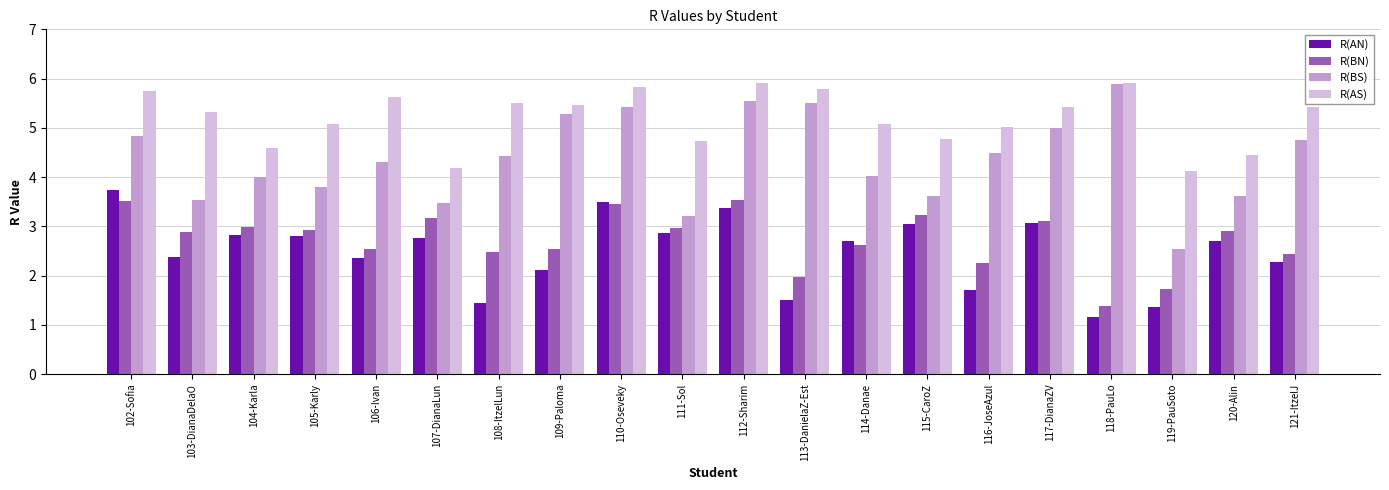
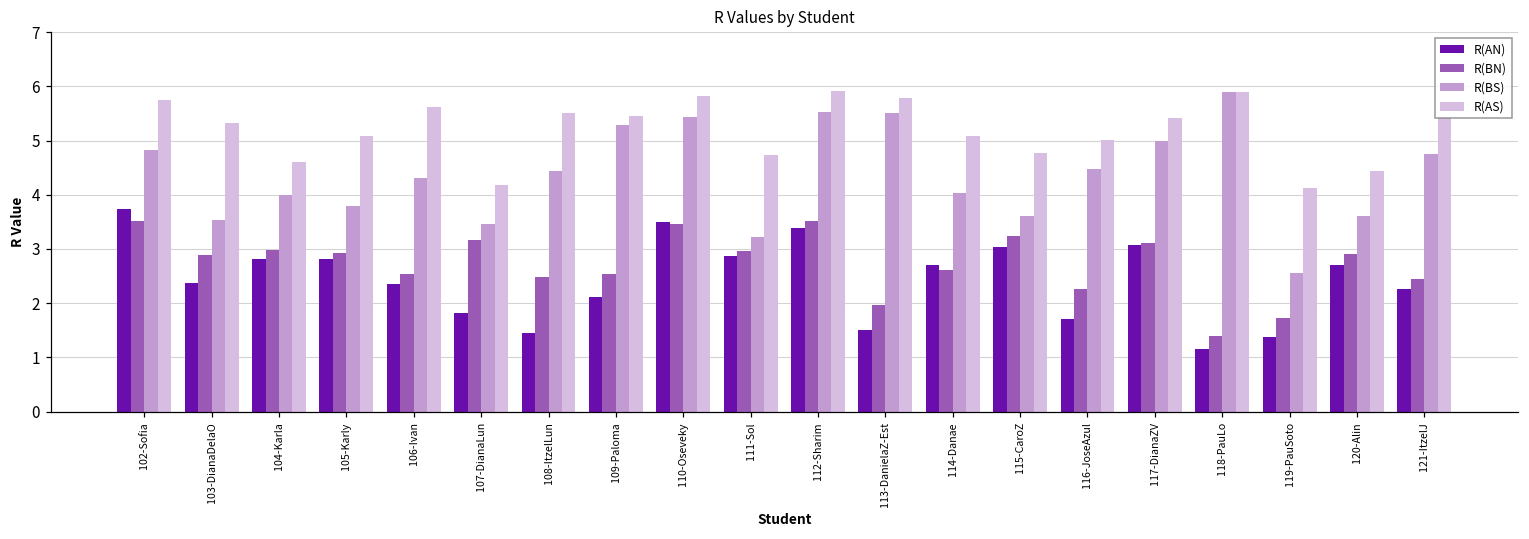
R(AN), 107-DianaLun: 2.8 -> 1.8
